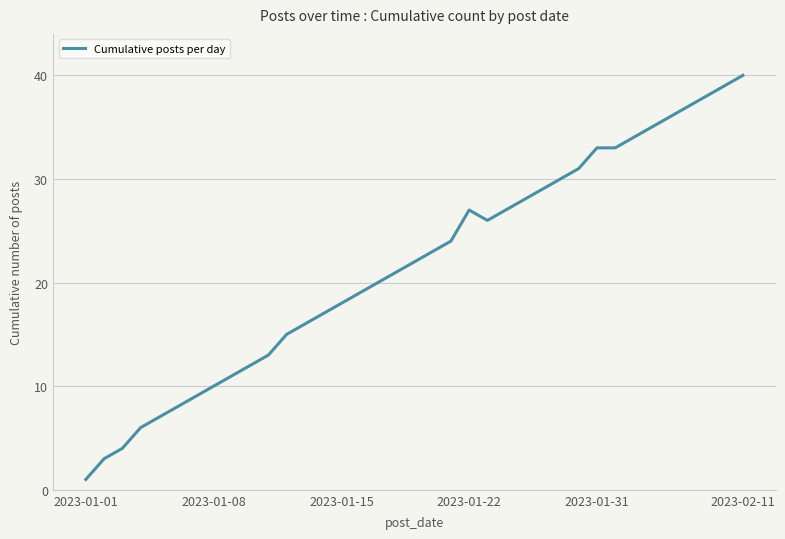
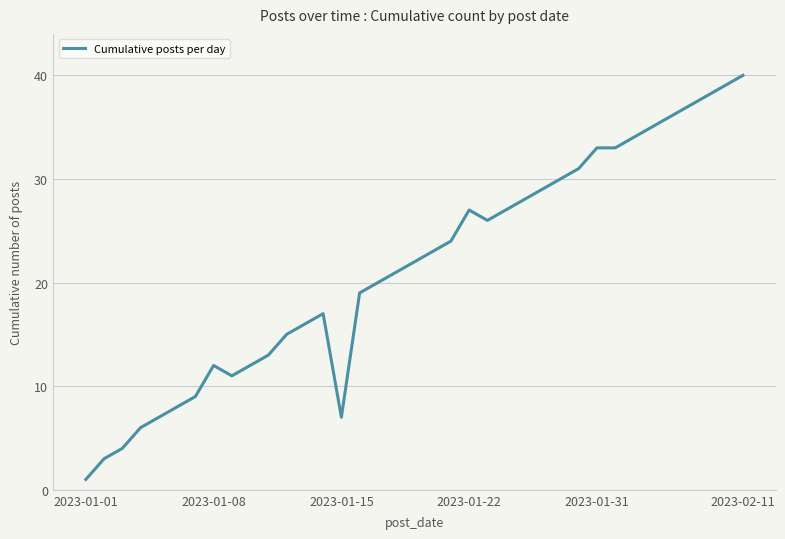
2023-01-08: 10 -> 12
2023-01-15: 18 -> 7
